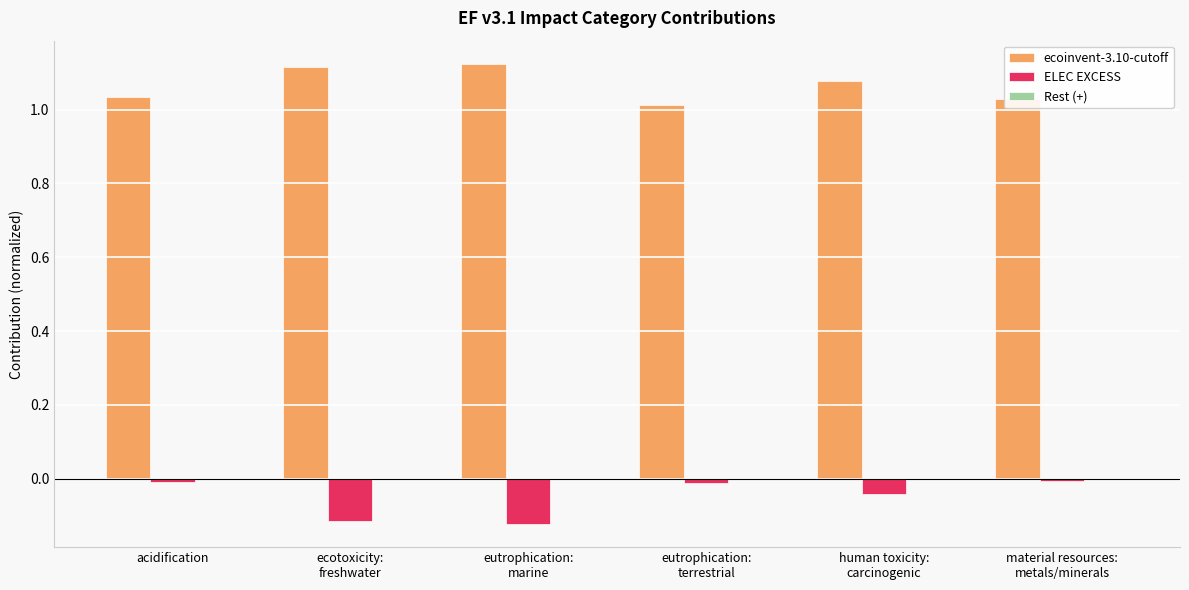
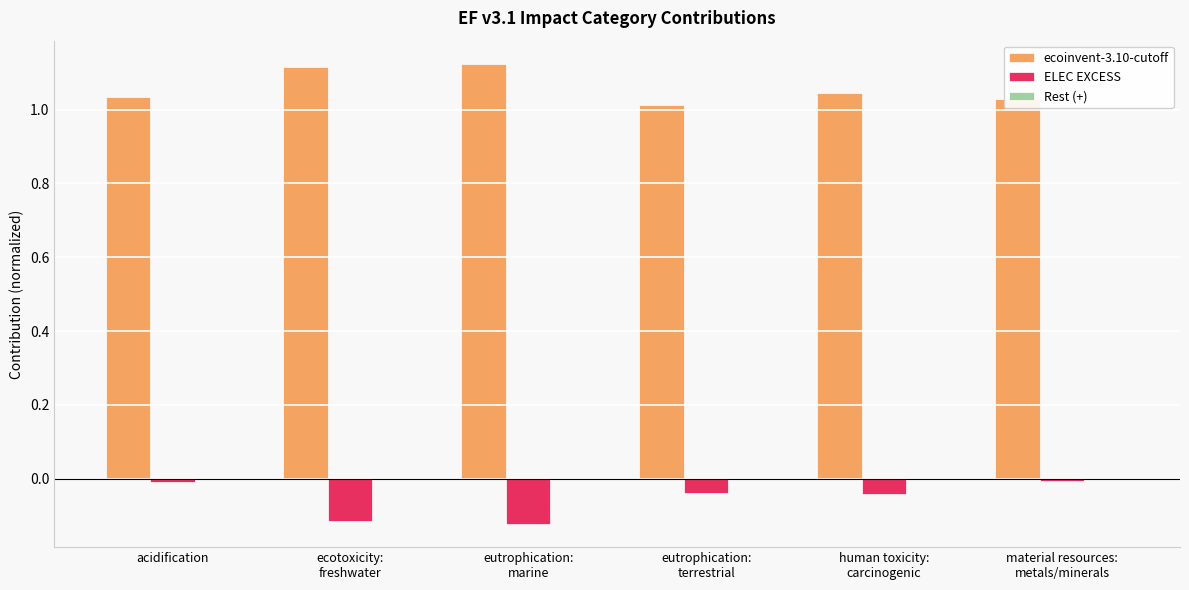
ELEC EXCESS, eutrophication: terrestrial: -0.01 -> -0.04
ecoinvent-3.10-cutoff, human toxicity: carcinogenic: 1.08 -> 1.04
